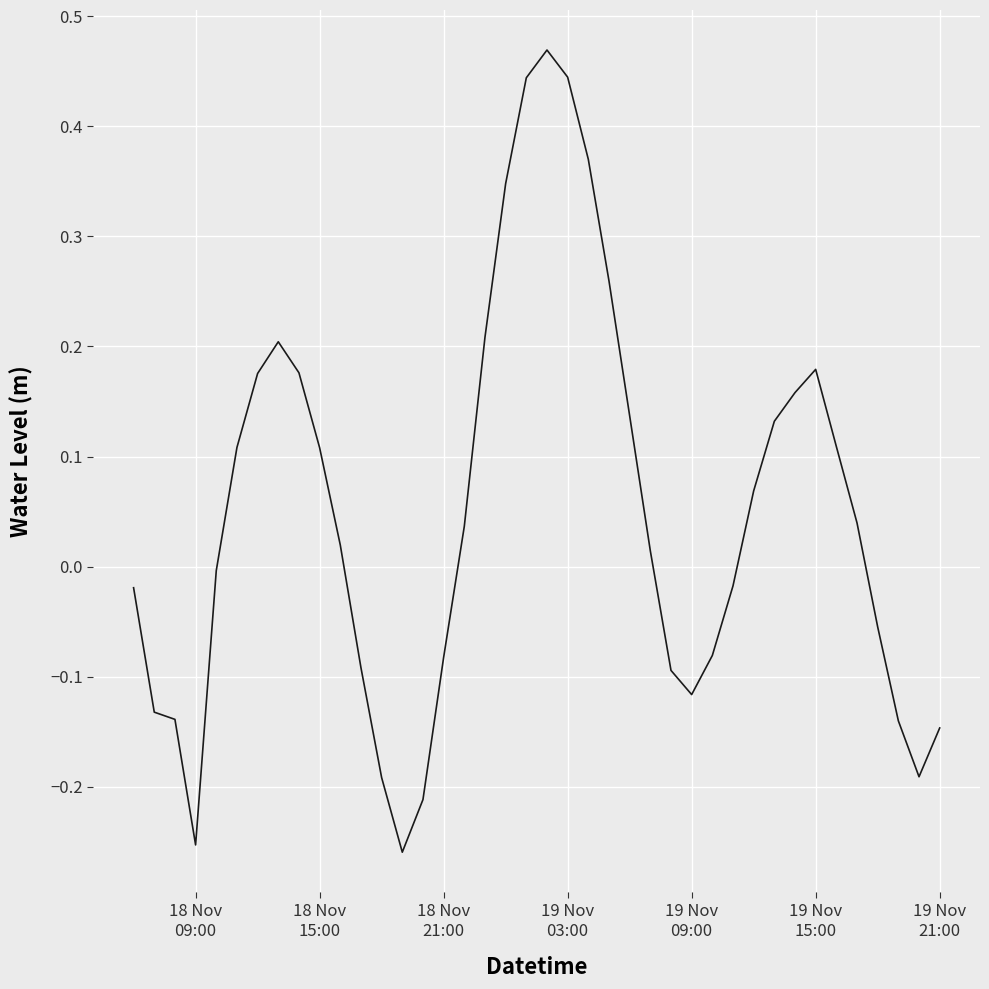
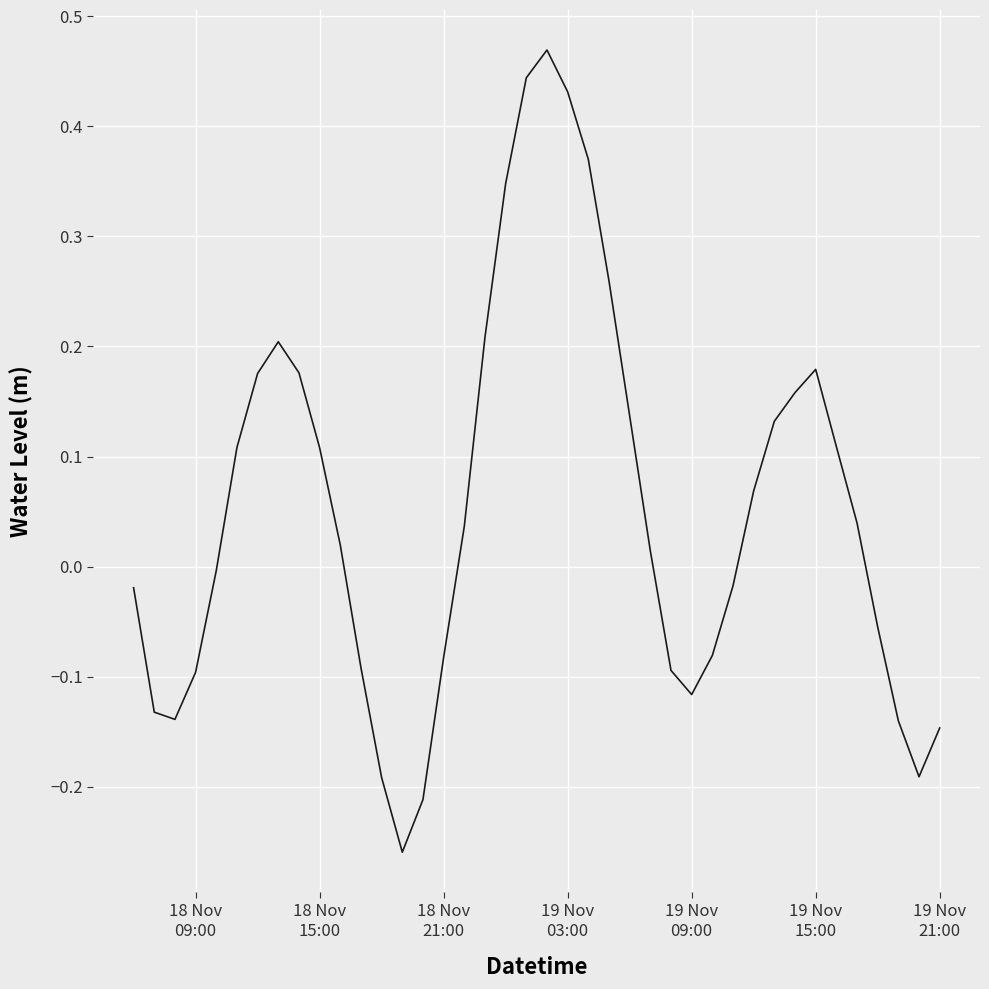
18 Nov 09:00: -0.253 -> -0.096
19 Nov 03:00: 0.445 -> 0.431
